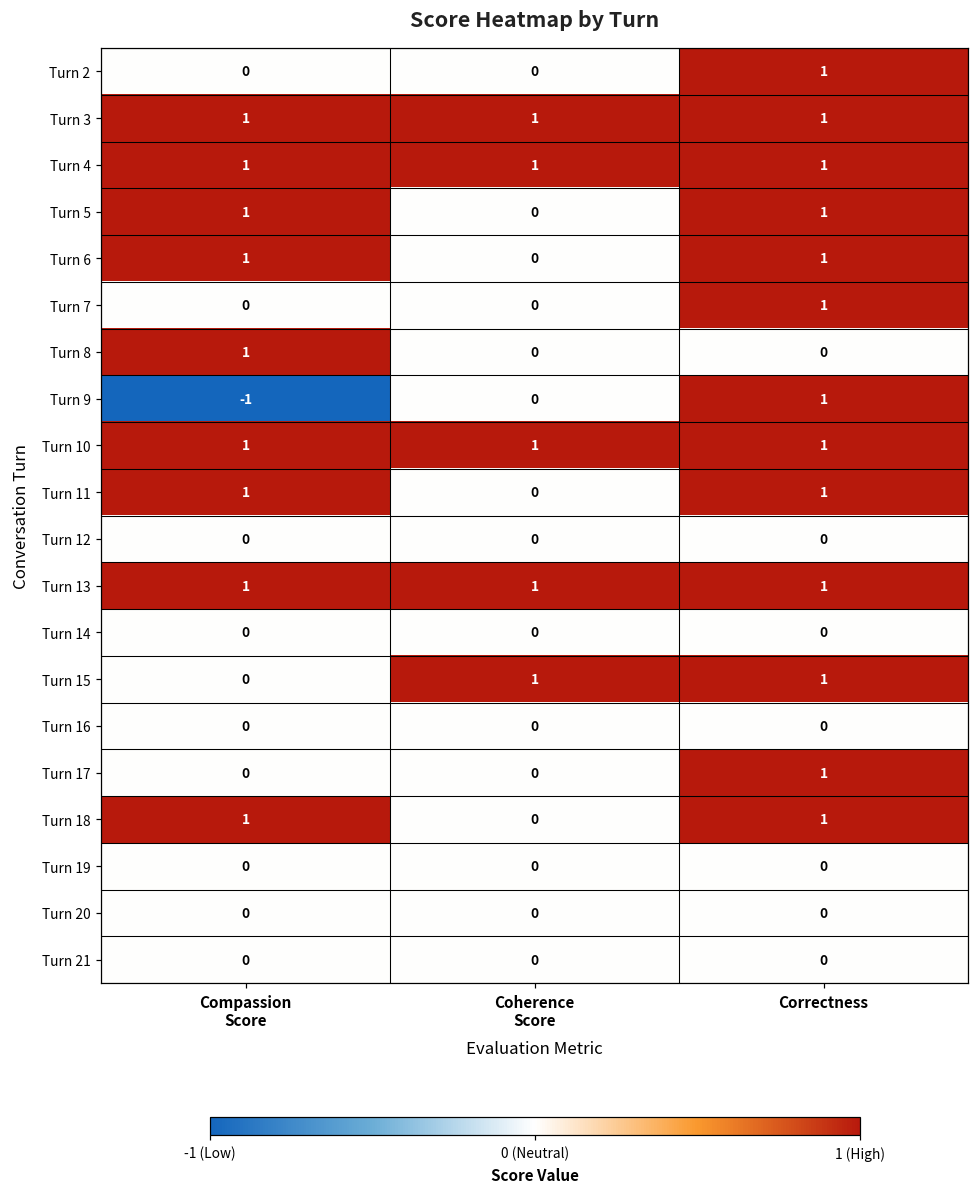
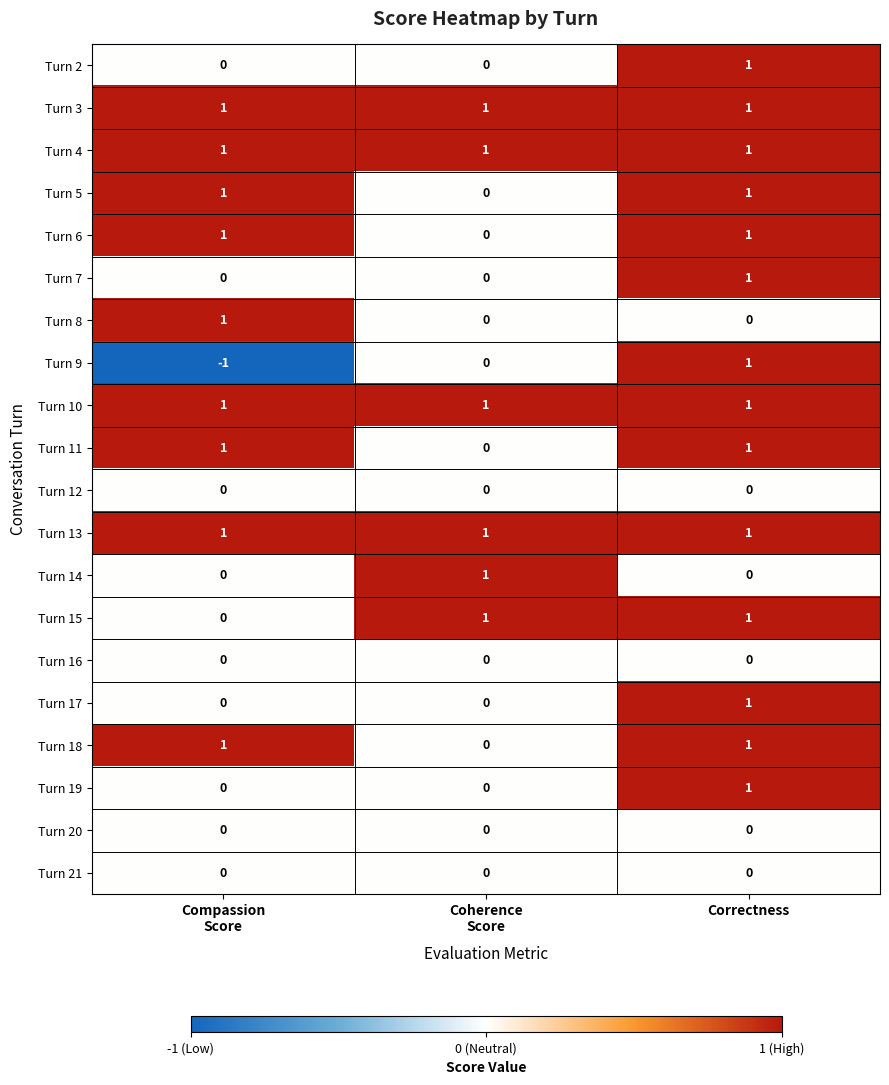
Turn 14, Coherence Score: 0 -> 1
Turn 19, Correctness: 0 -> 1
